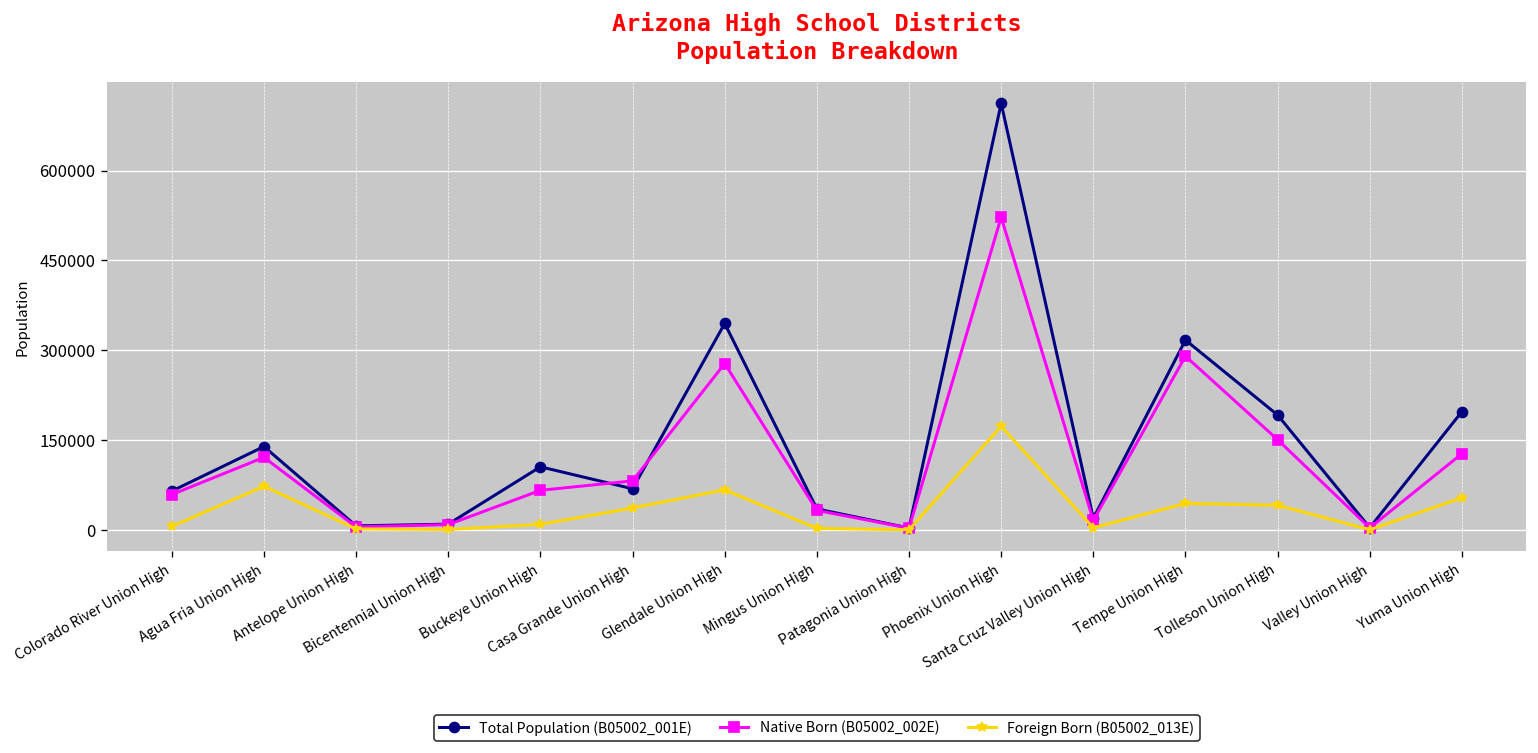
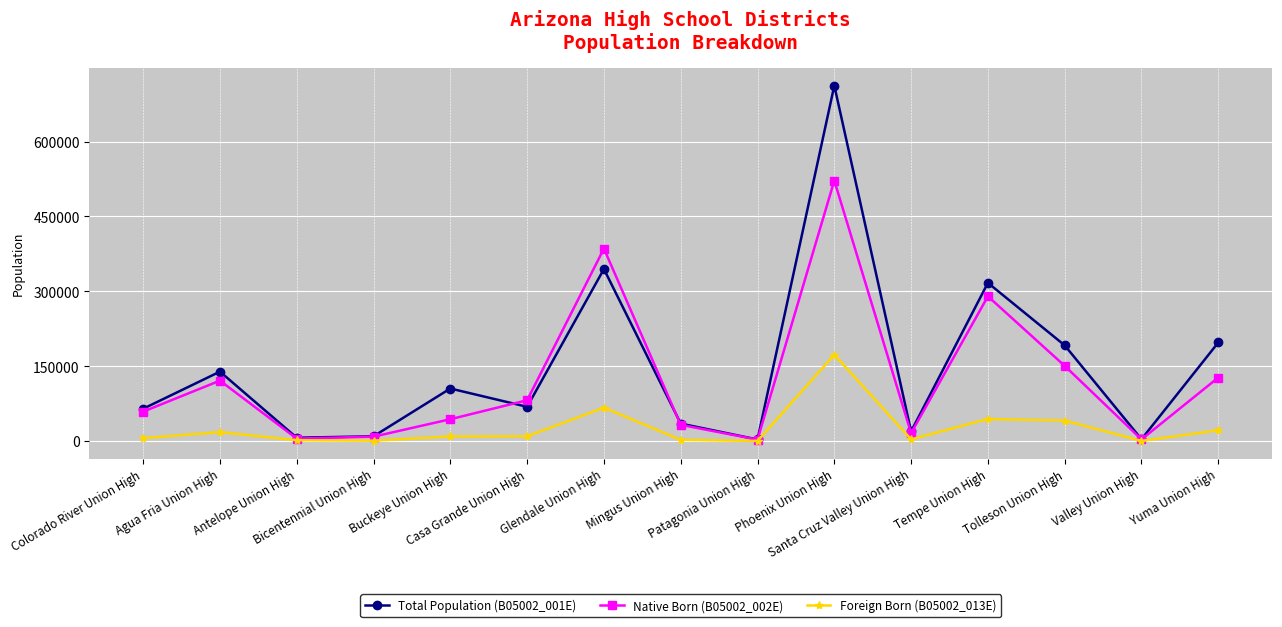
Foreign Born (B05002_013E), Agua Fria Union High: 70000 -> 20000
Native Born (B05002_002E), Buckeye Union High: 70000 -> 40000
Foreign Born (B05002_013E), Casa Grande Union High: 40000 -> 10000
Native Born (B05002_002E), Glendale Union High: 280000 -> 390000
Foreign Born (B05002_013E), Yuma Union High: 50000 -> 20000
